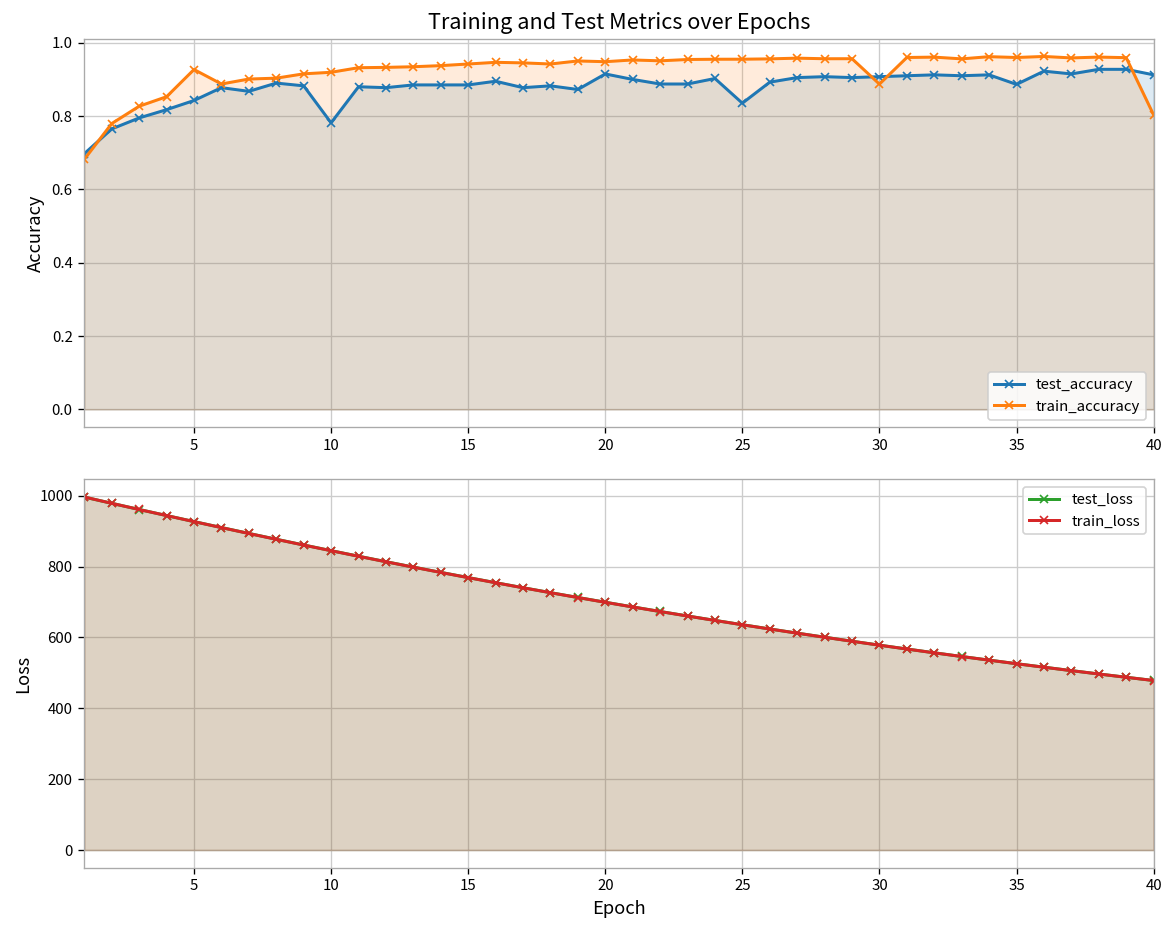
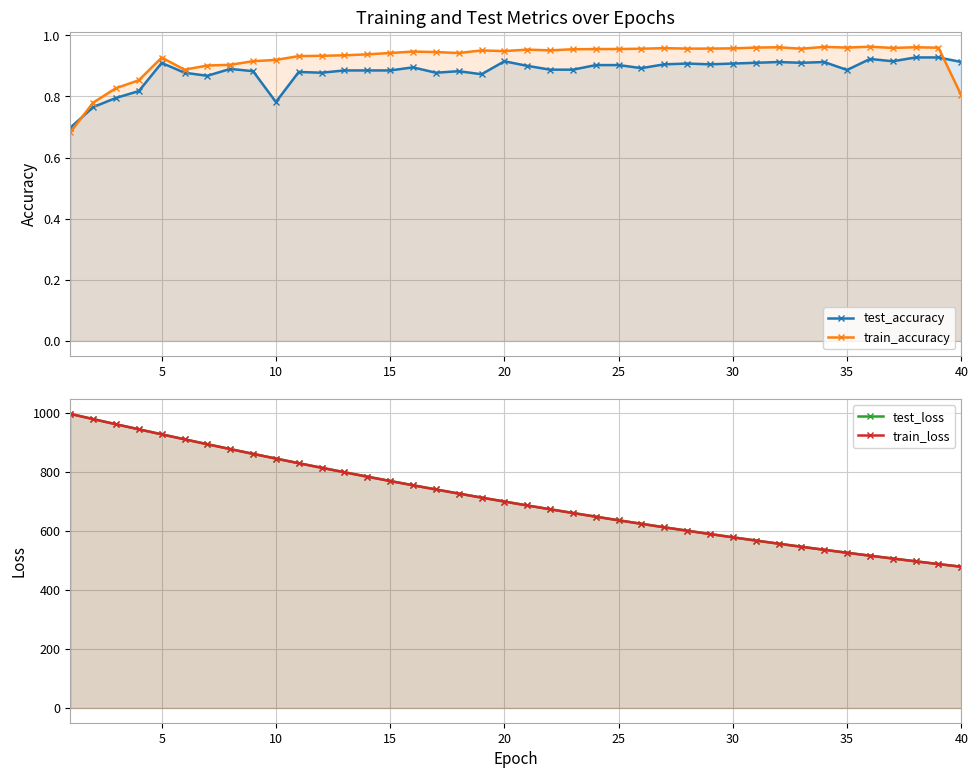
Training and Test Metrics over Epochs, test_accuracy, 5: 0.84 -> 0.91
Training and Test Metrics over Epochs, test_accuracy, 25: 0.84 -> 0.90
Training and Test Metrics over Epochs, train_accuracy, 30: 0.89 -> 0.96
